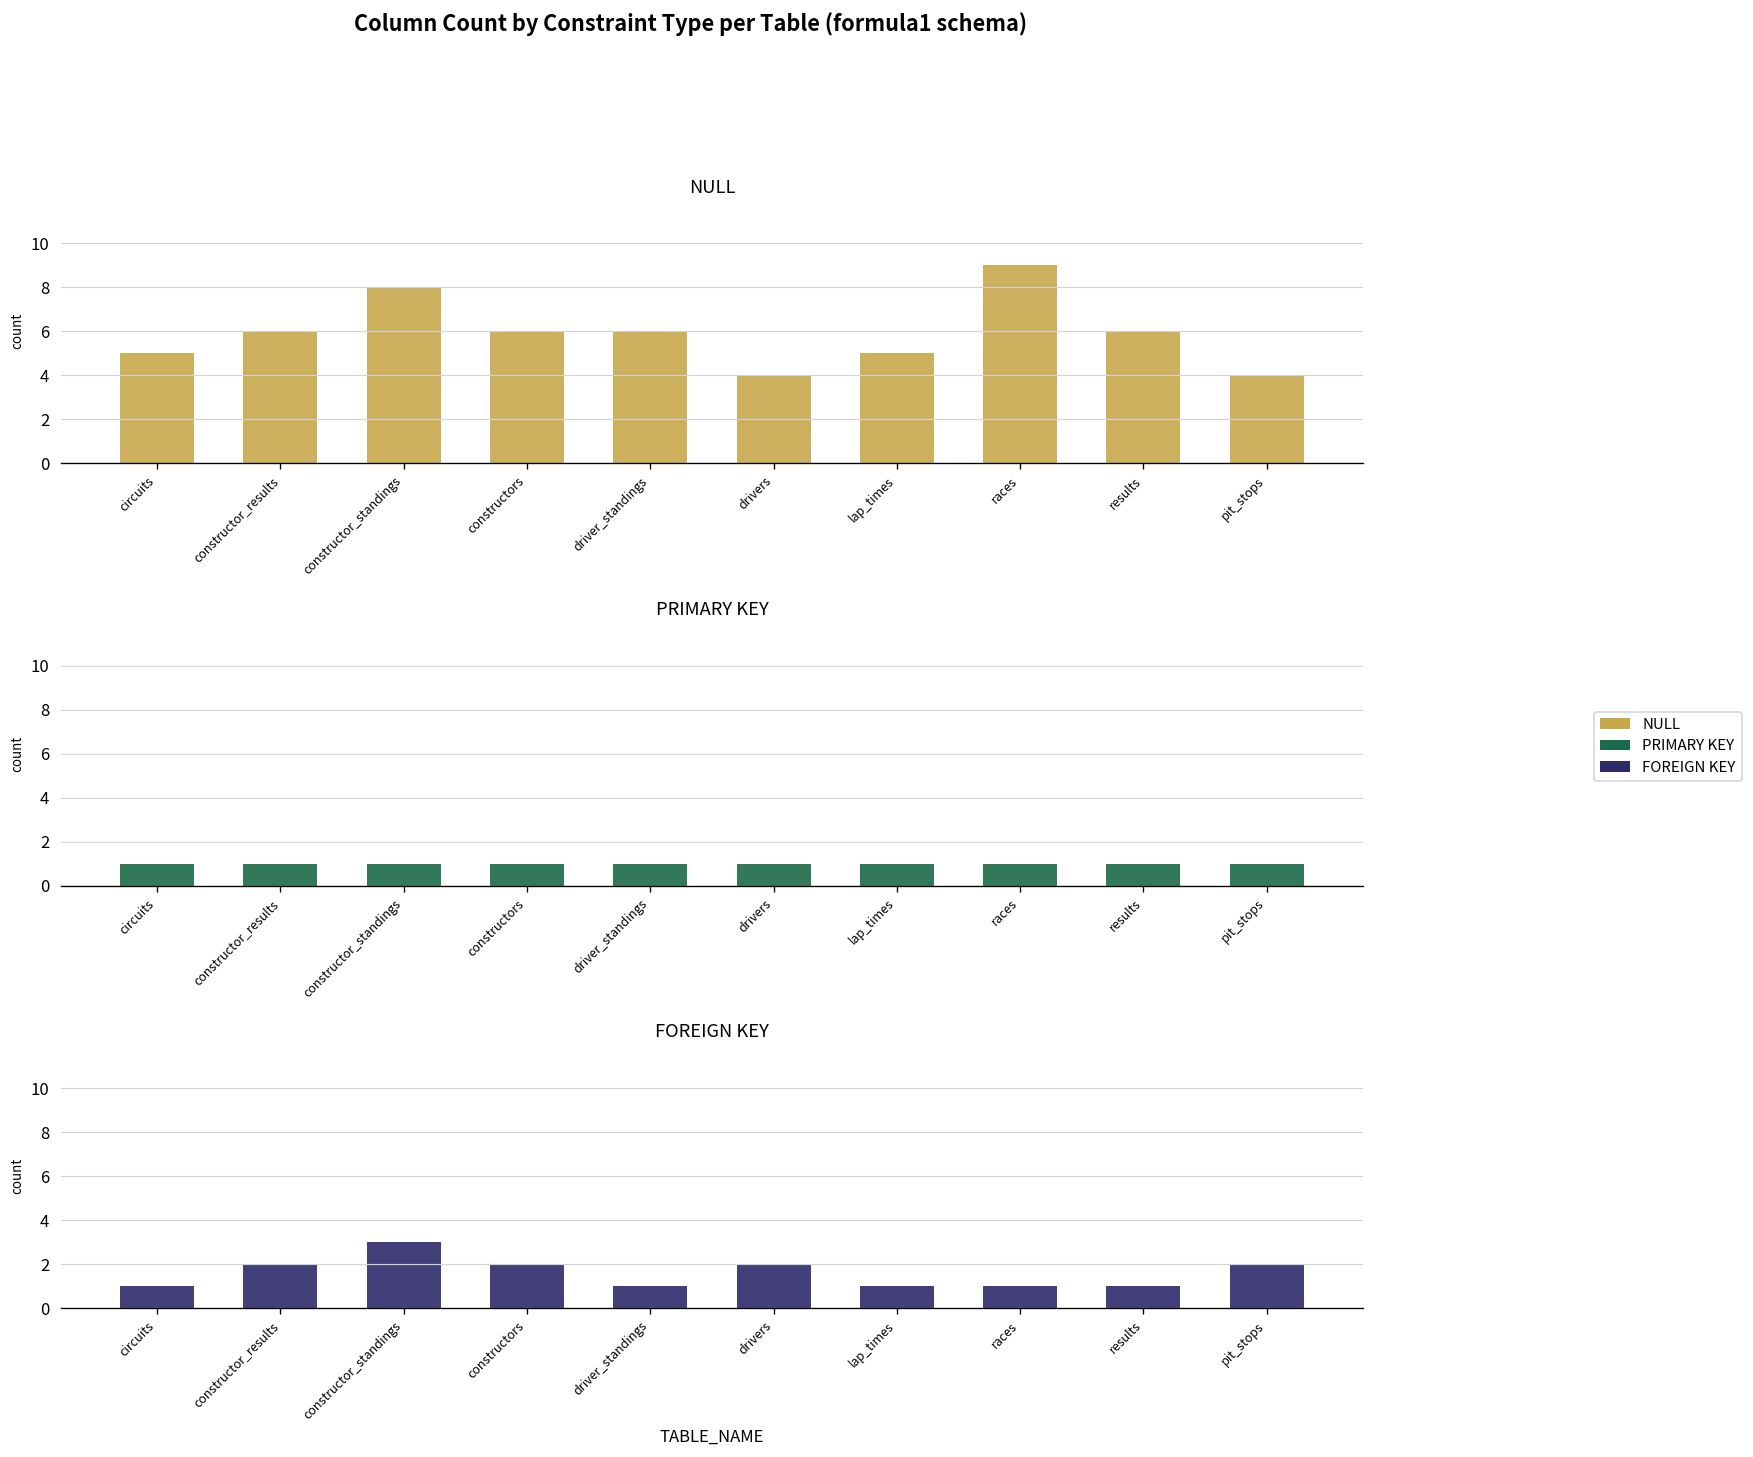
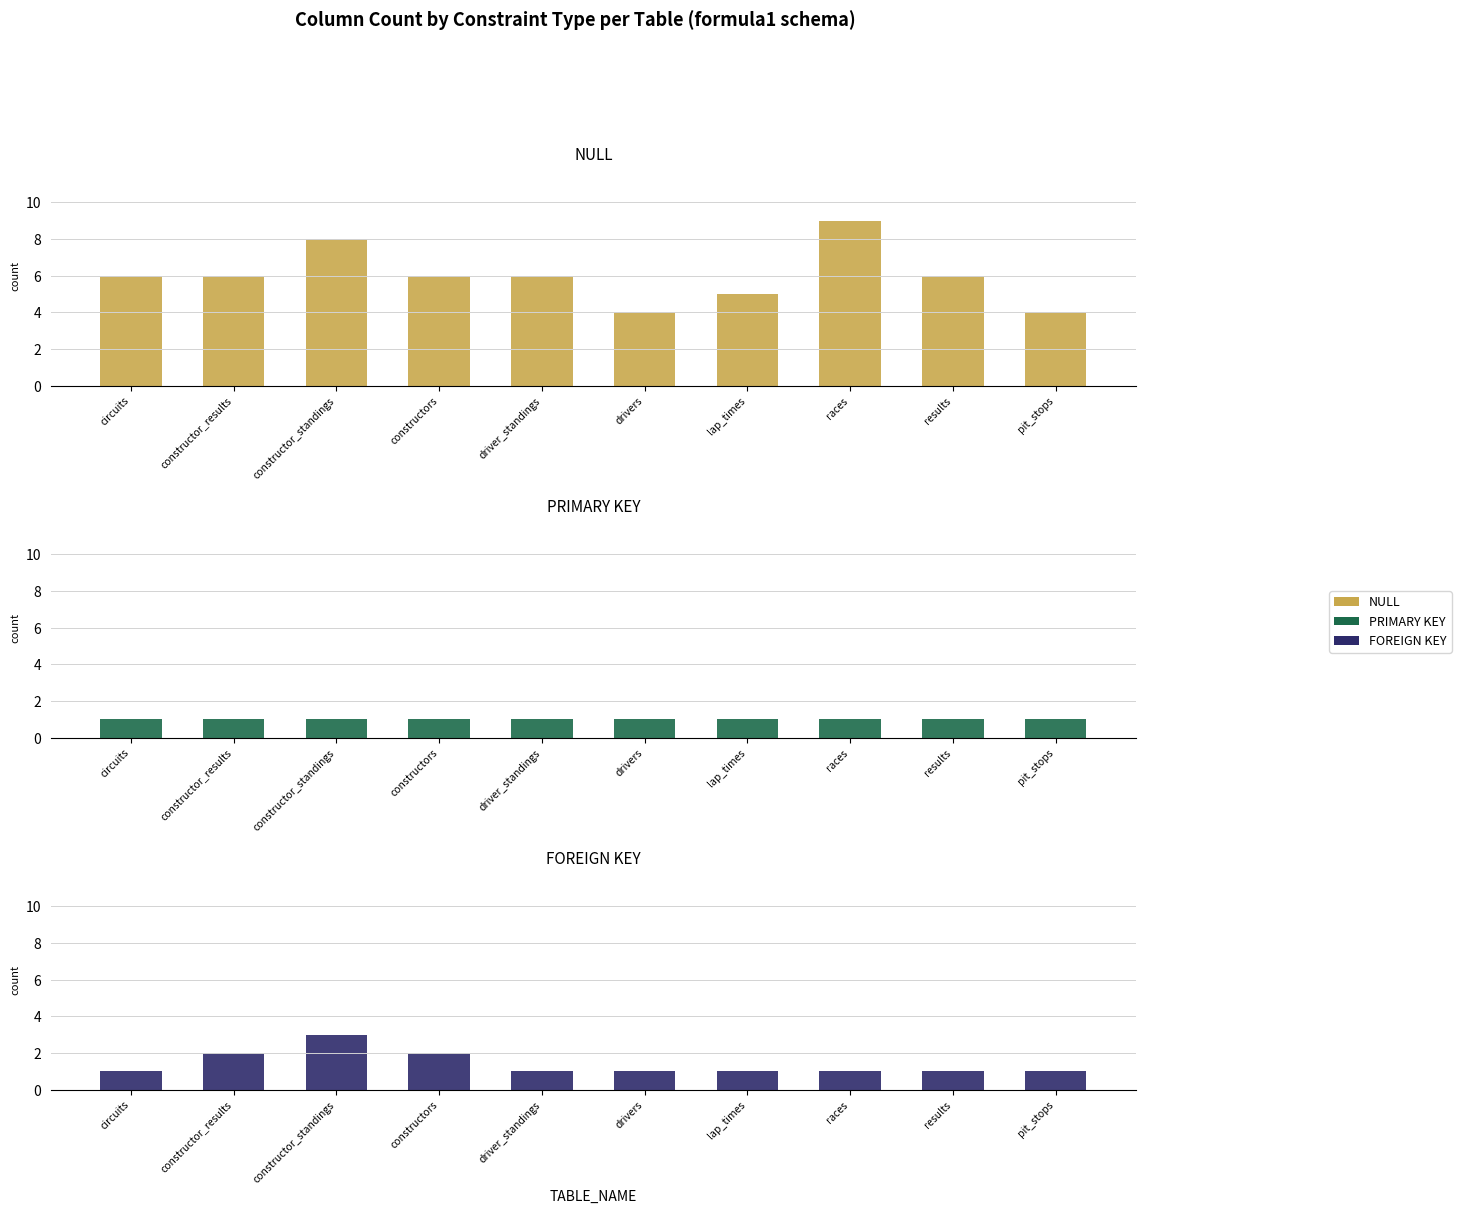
NULL, circuits: 5 -> 6
FOREIGN KEY, drivers: 2 -> 1
FOREIGN KEY, pit_stops: 2 -> 1
